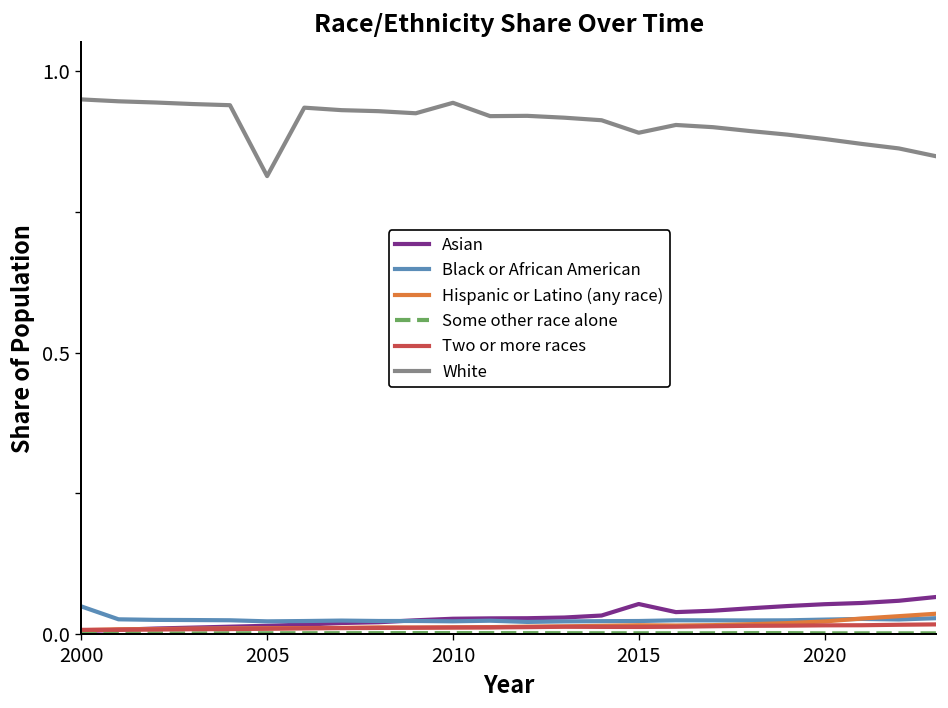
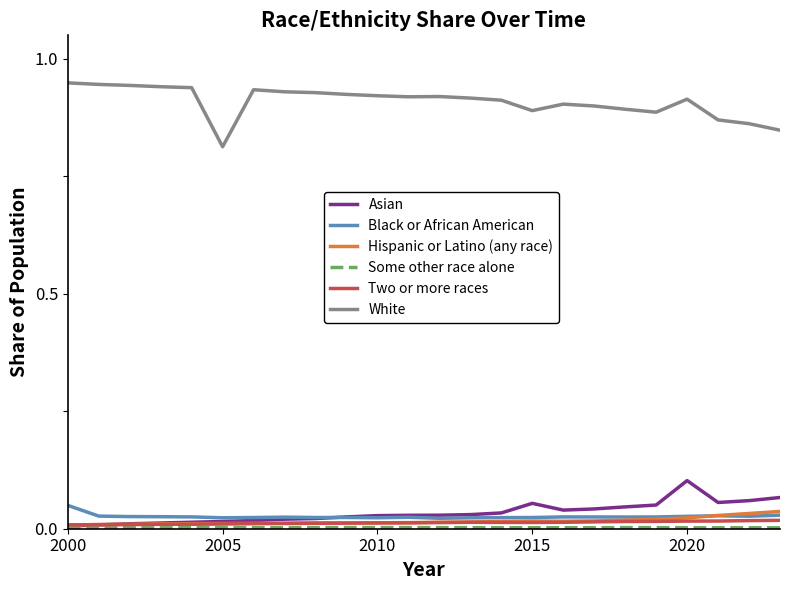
White, 2010: 0.94 -> 0.92
Asian, 2020: 0.05 -> 0.10
White, 2020: 0.88 -> 0.91
